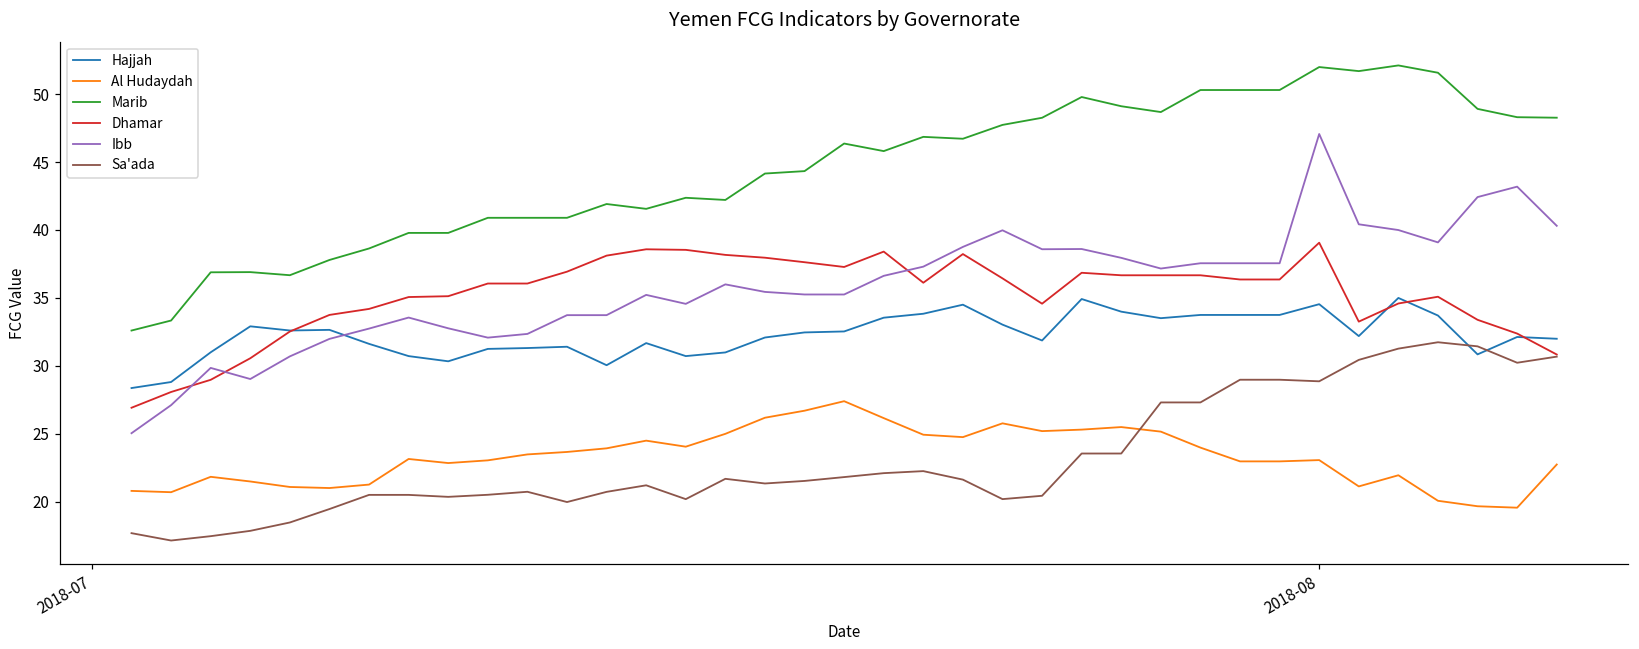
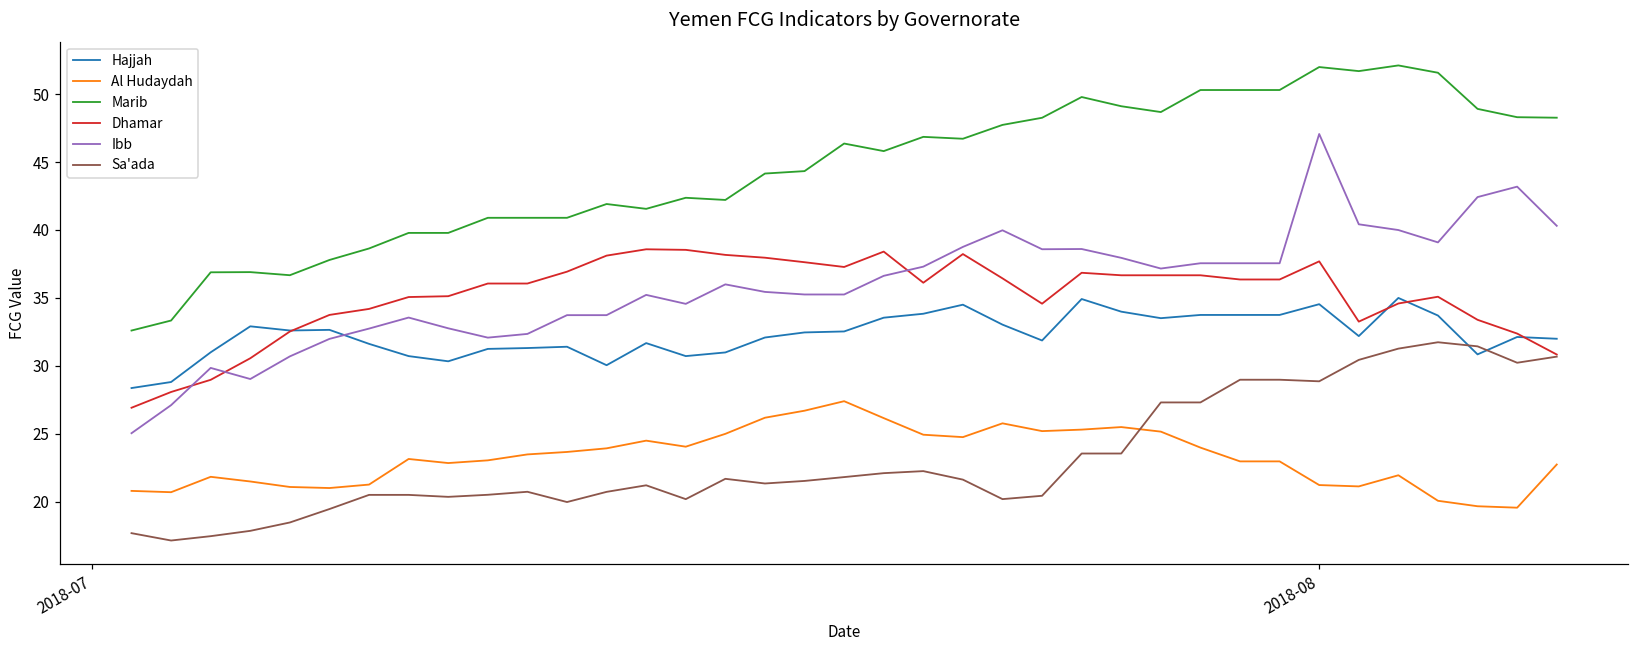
Al Hudaydah, 2018-08: 23.1 -> 21.2
Dhamar, 2018-08: 39.1 -> 37.7
